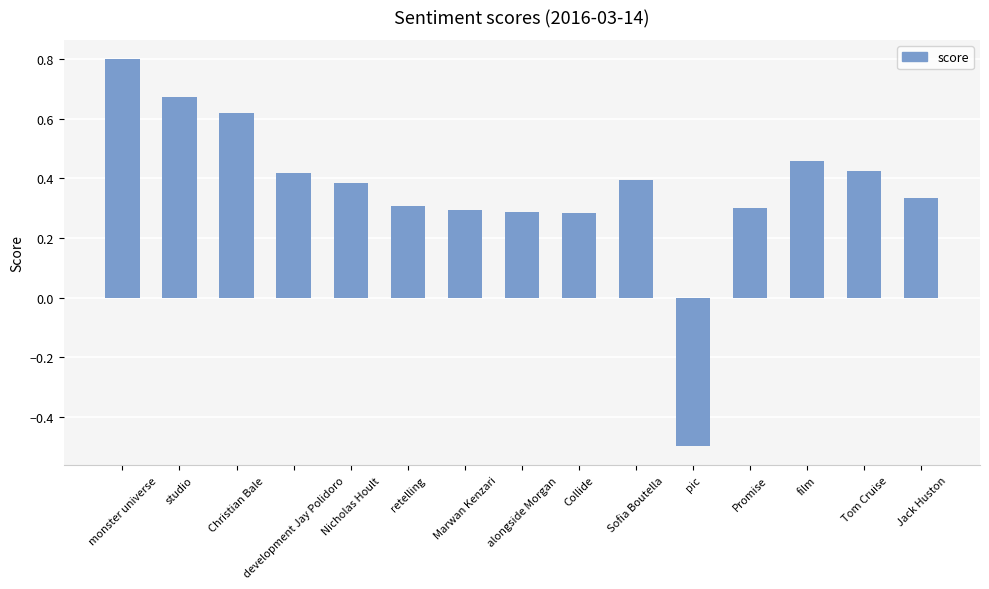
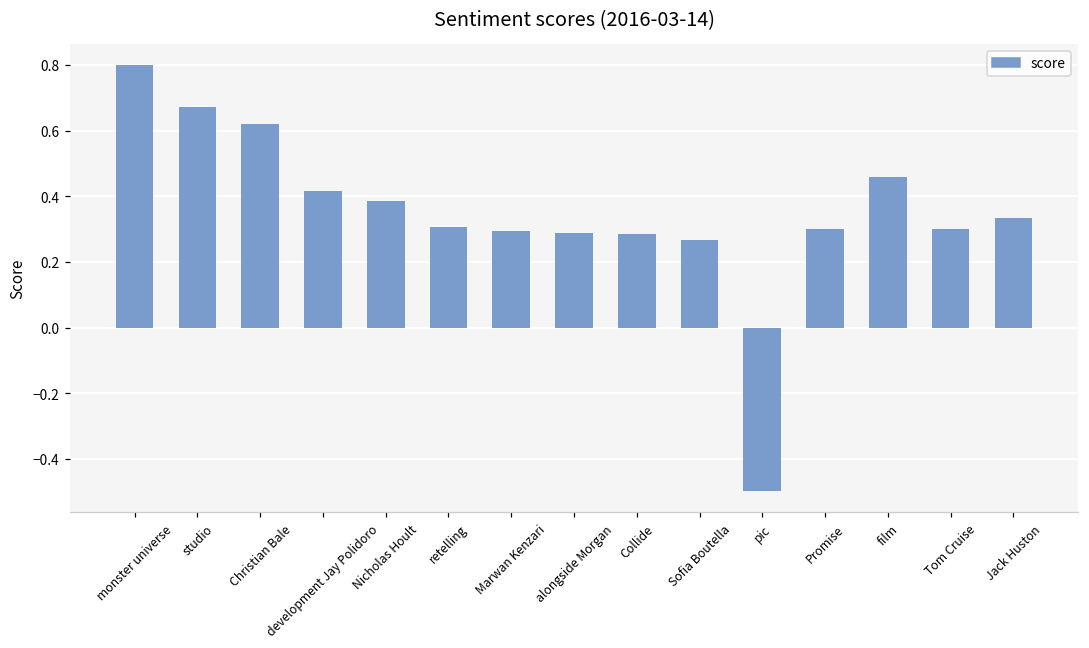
Sofia Boutella: 0.40 -> 0.27
Tom Cruise: 0.43 -> 0.30
